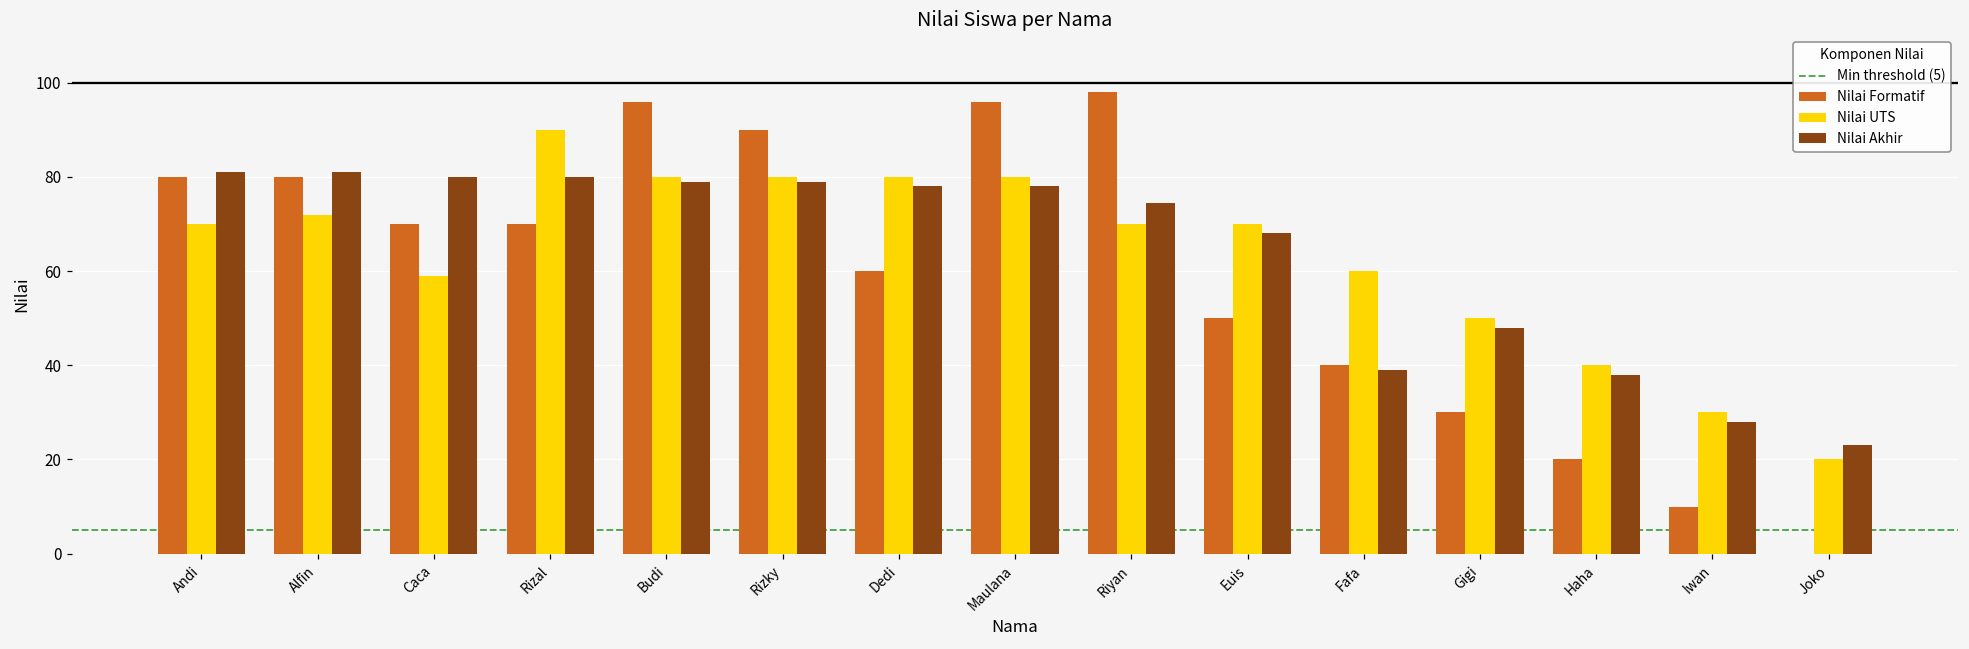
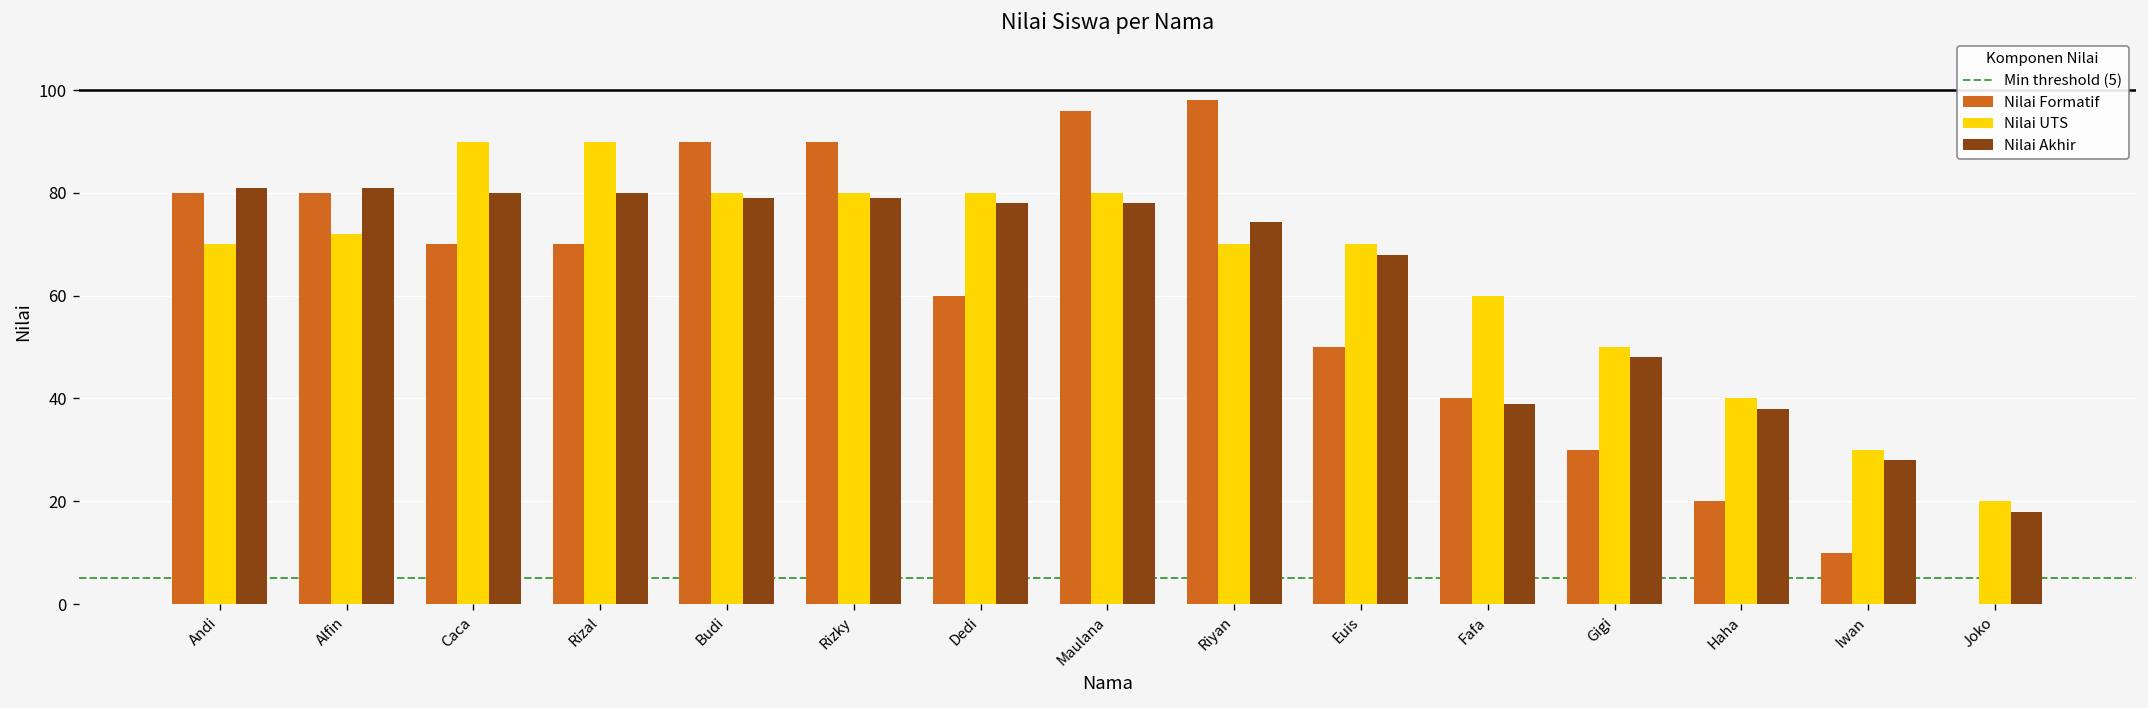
Nilai UTS, Caca: 59 -> 90
Nilai Formatif, Budi: 96 -> 90
Nilai Akhir, Joko: 23 -> 18
